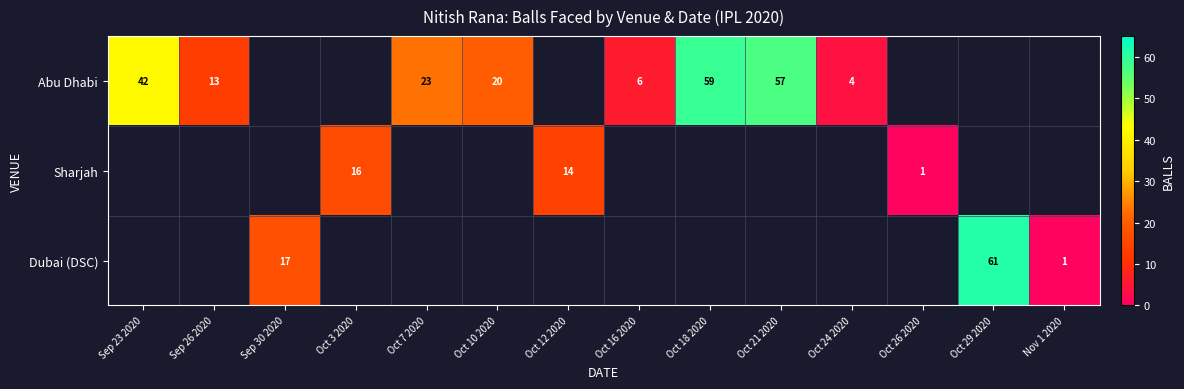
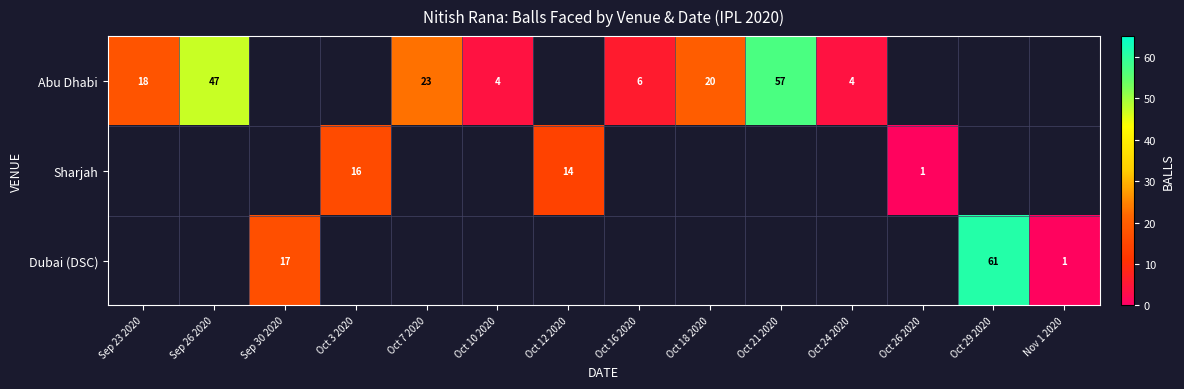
Abu Dhabi, Sep 23 2020: 42 -> 18
Abu Dhabi, Sep 26 2020: 13 -> 47
Abu Dhabi, Oct 10 2020: 20 -> 4
Abu Dhabi, Oct 18 2020: 59 -> 20
